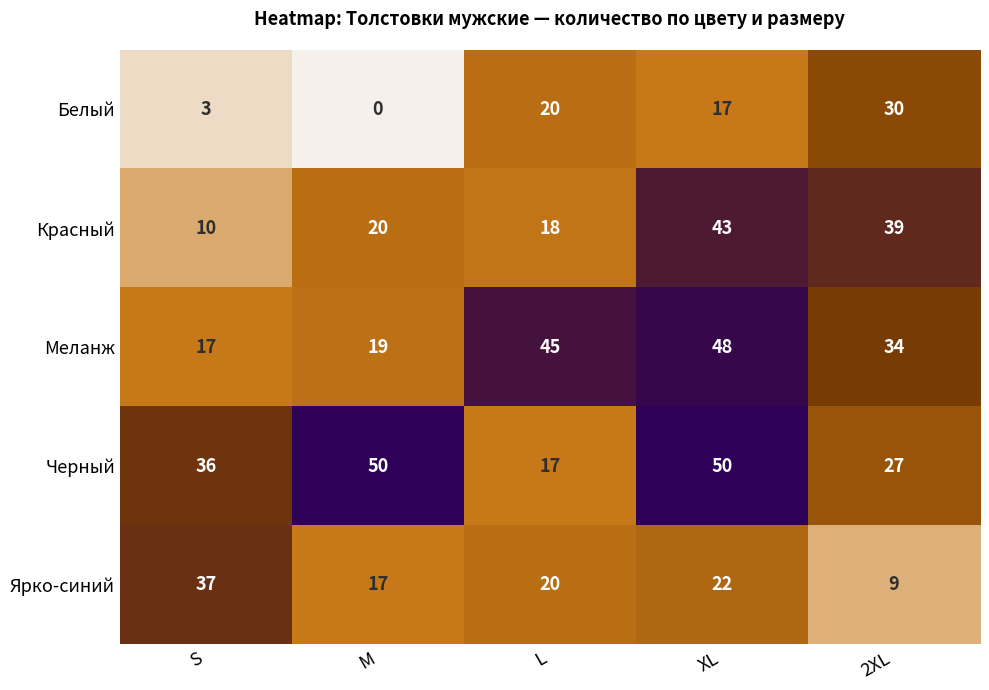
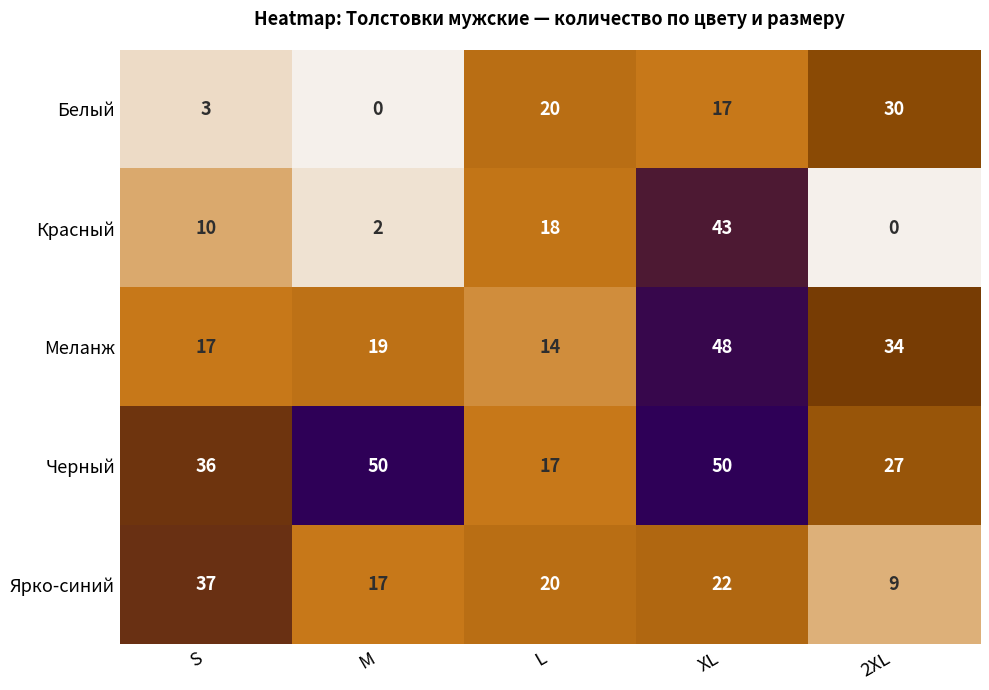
Красный, M: 20 -> 2
Красный, 2XL: 39 -> 0
Меланж, L: 45 -> 14
